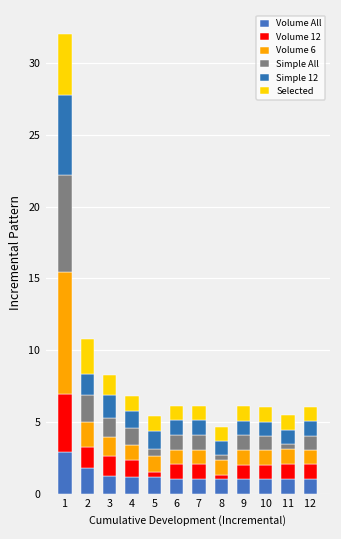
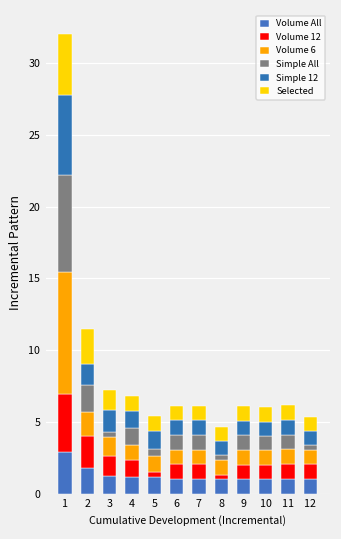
Volume 12, 2: 1.5 -> 2.2
Simple All, 3: 1.4 -> 0.3
Simple All, 11: 0.3 -> 1.0
Simple All, 12: 1.0 -> 0.3
